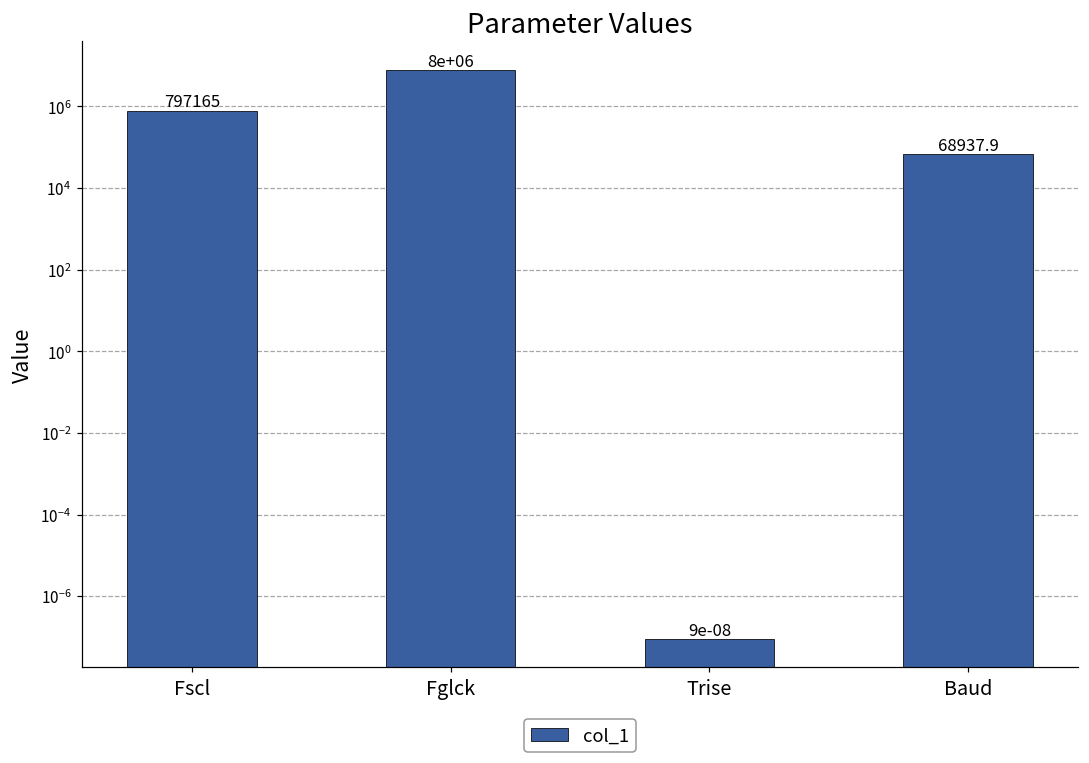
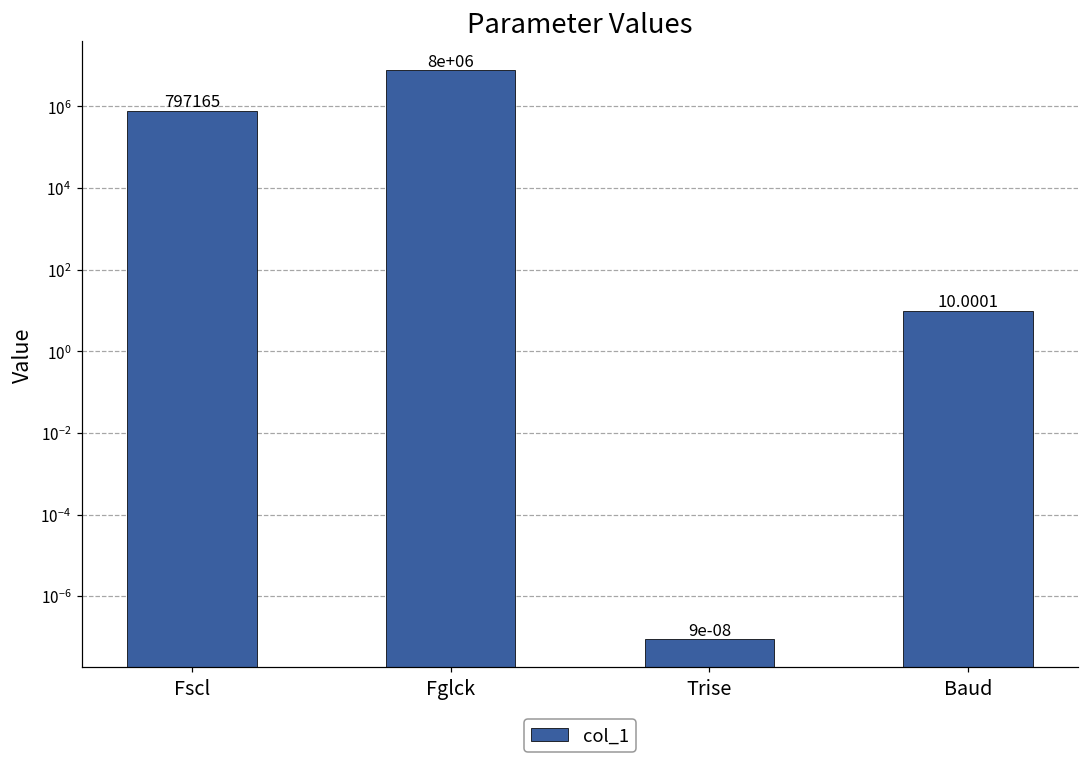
Baud: 68937.9 -> 10.0001
